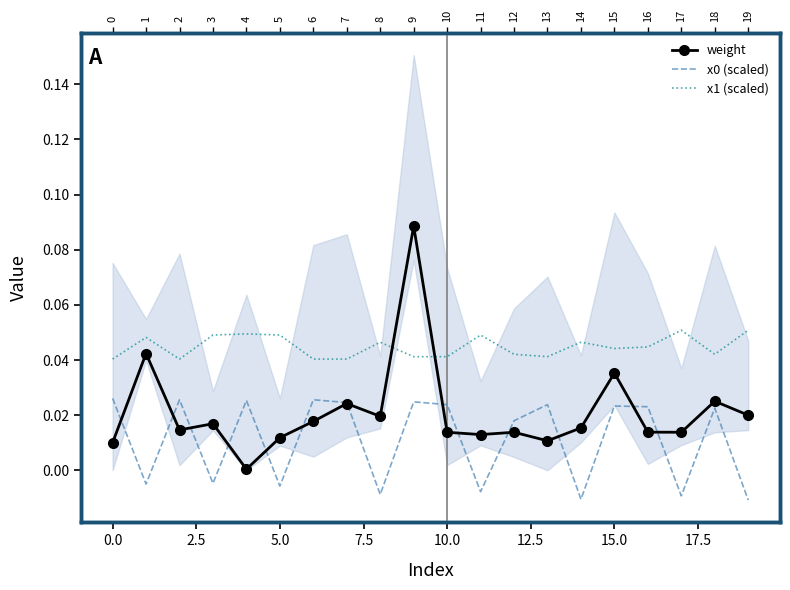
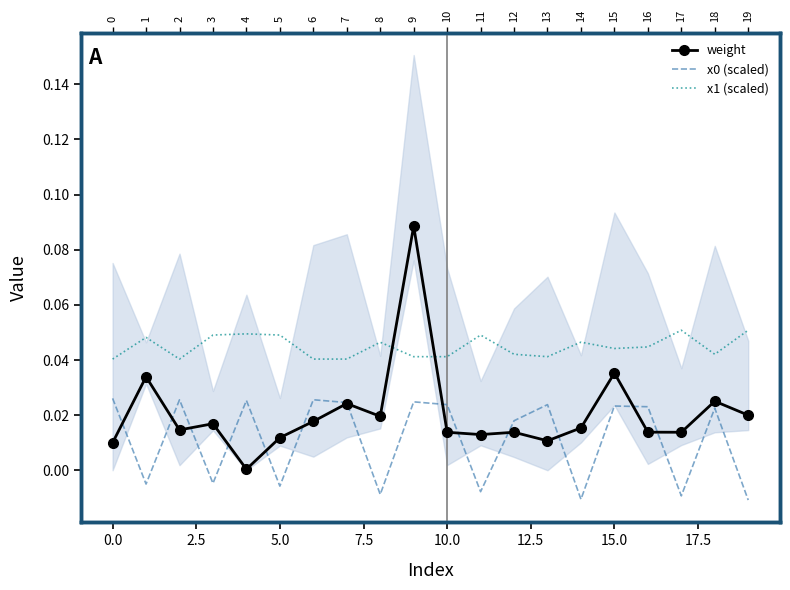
weight, 1: 0.042 -> 0.034
